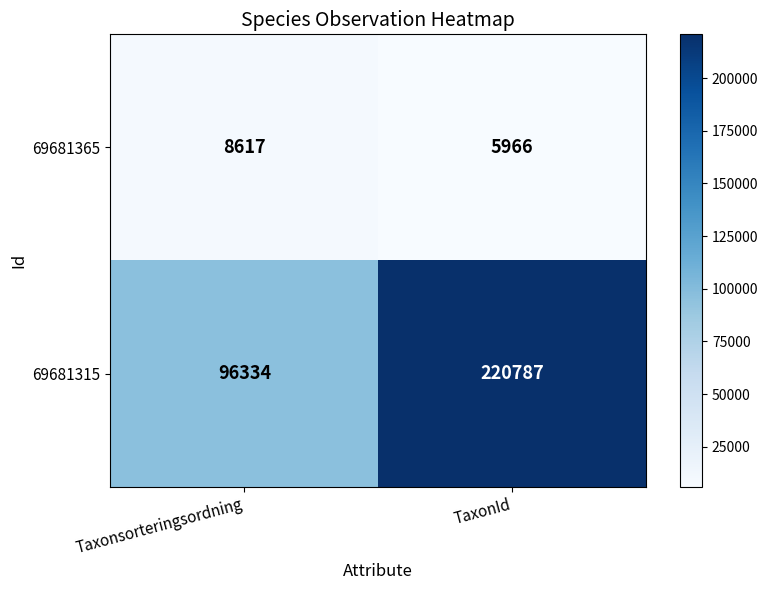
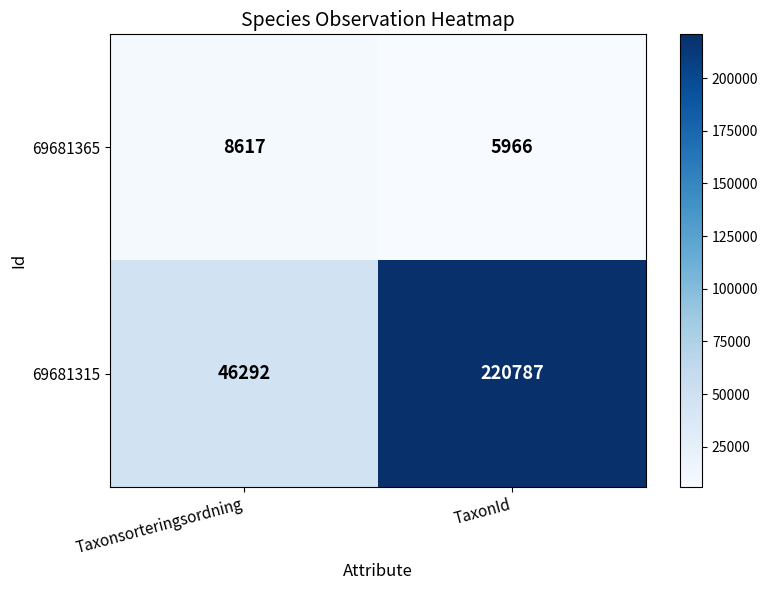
69681315, Taxonsorteringsordning: 96334 -> 46292
